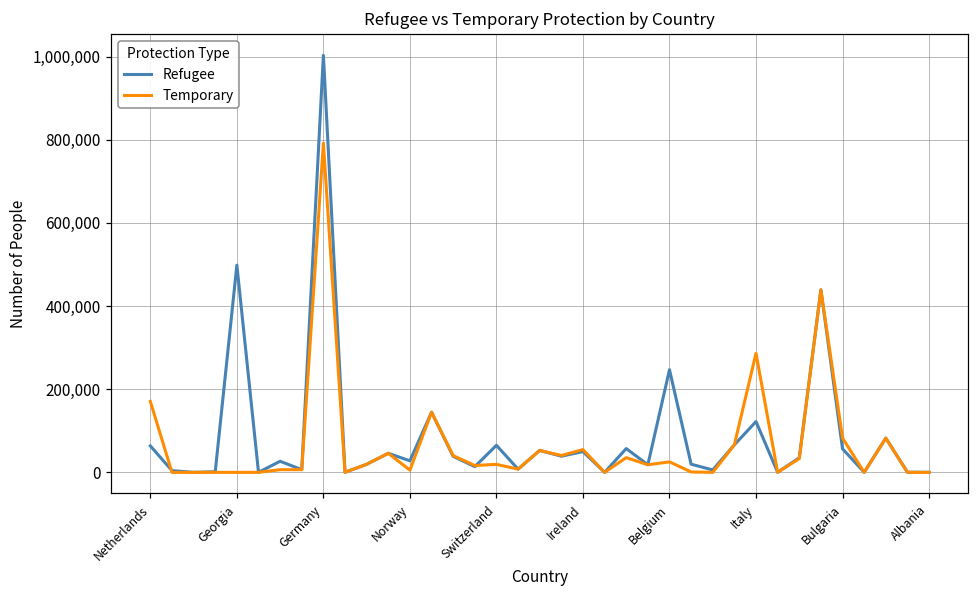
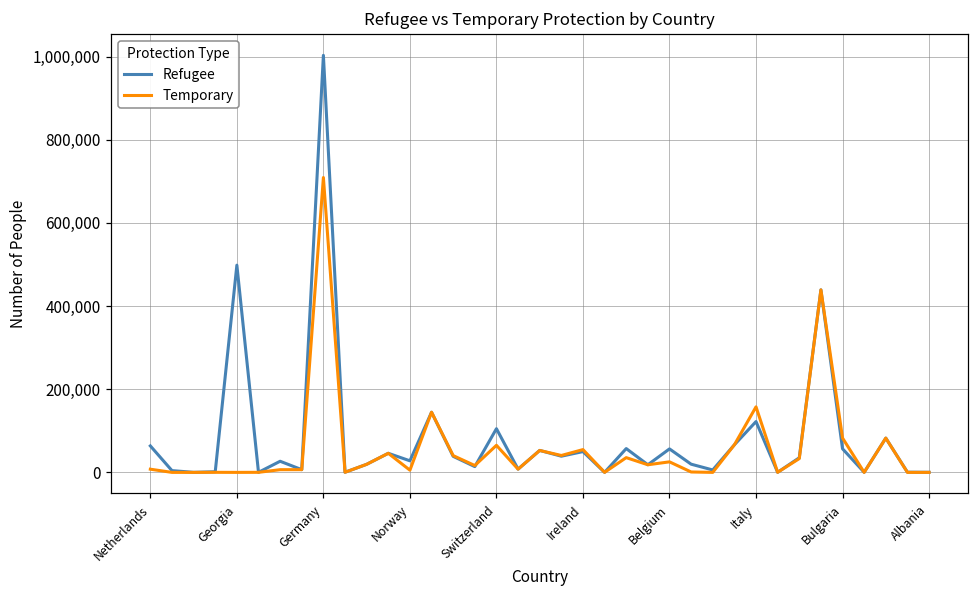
Temporary, Netherlands: 170,000 -> 10,000
Temporary, Germany: 790,000 -> 710,000
Refugee, Switzerland: 70,000 -> 110,000
Temporary, Switzerland: 20,000 -> 70,000
Refugee, Belgium: 250,000 -> 60,000
Temporary, Italy: 290,000 -> 160,000
